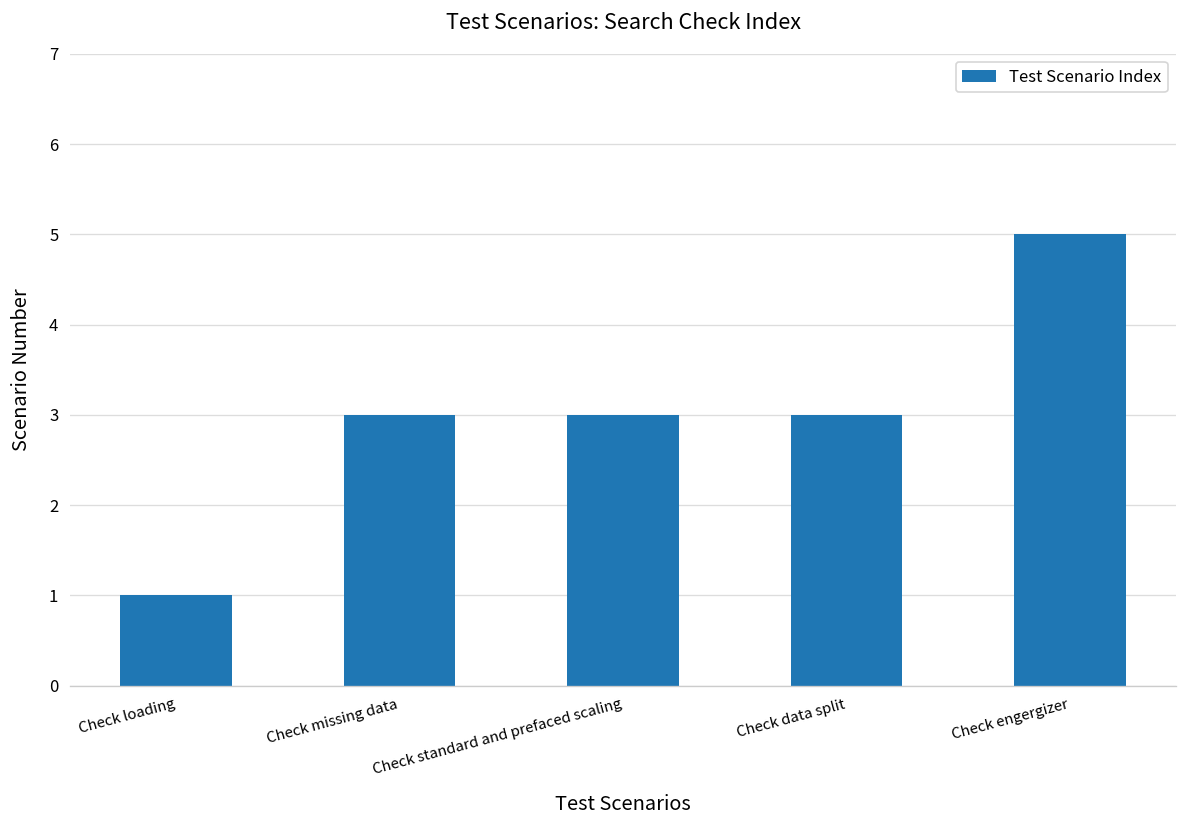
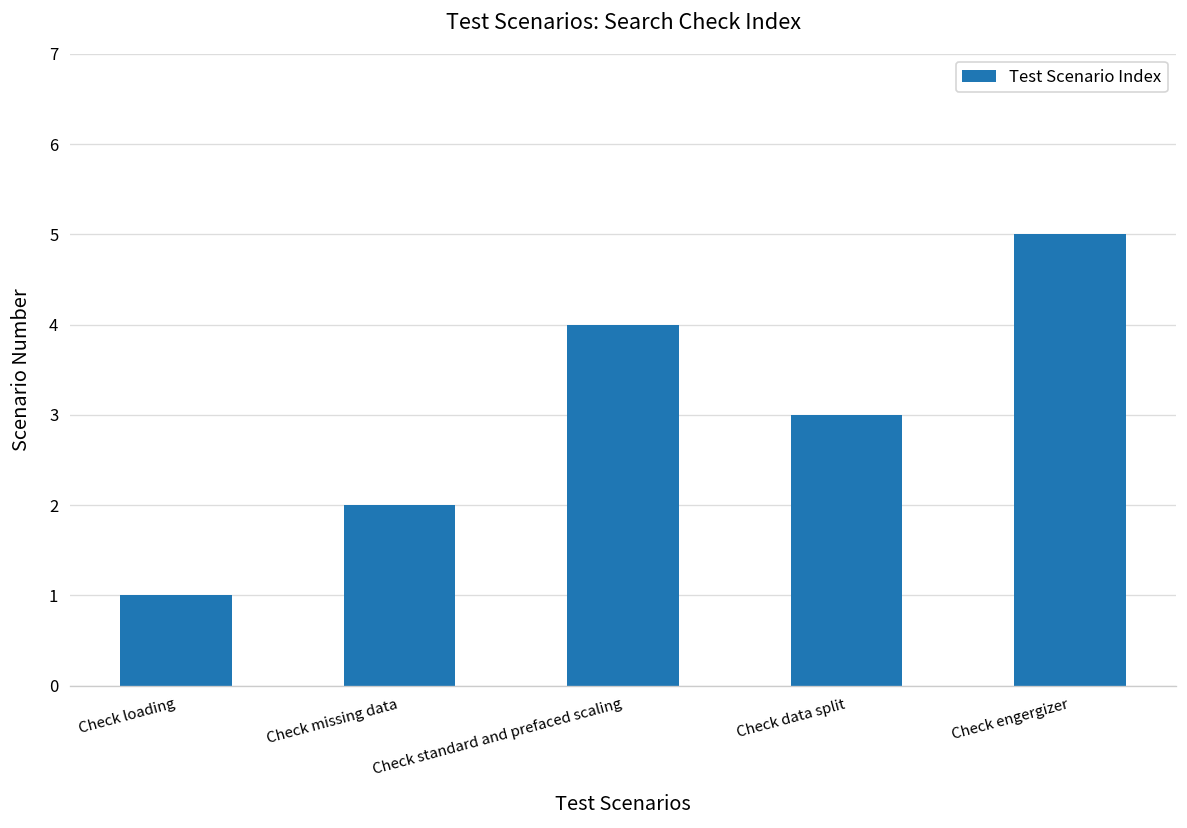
Check missing data: 3 -> 2
Check standard and prefaced scaling: 3 -> 4
